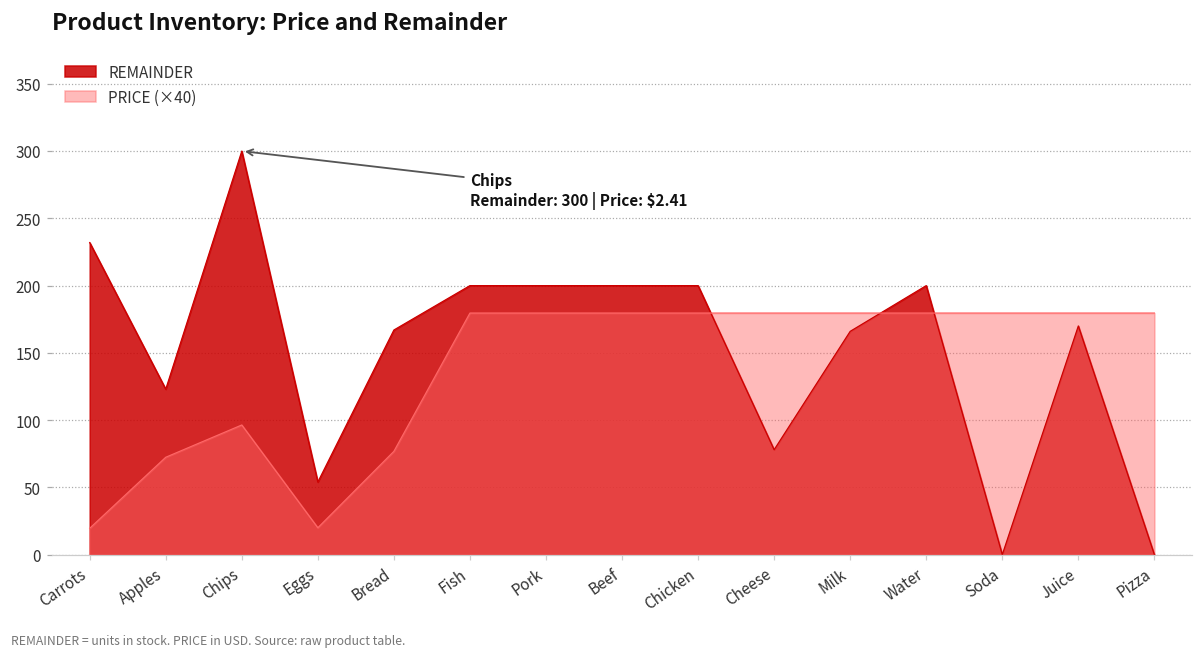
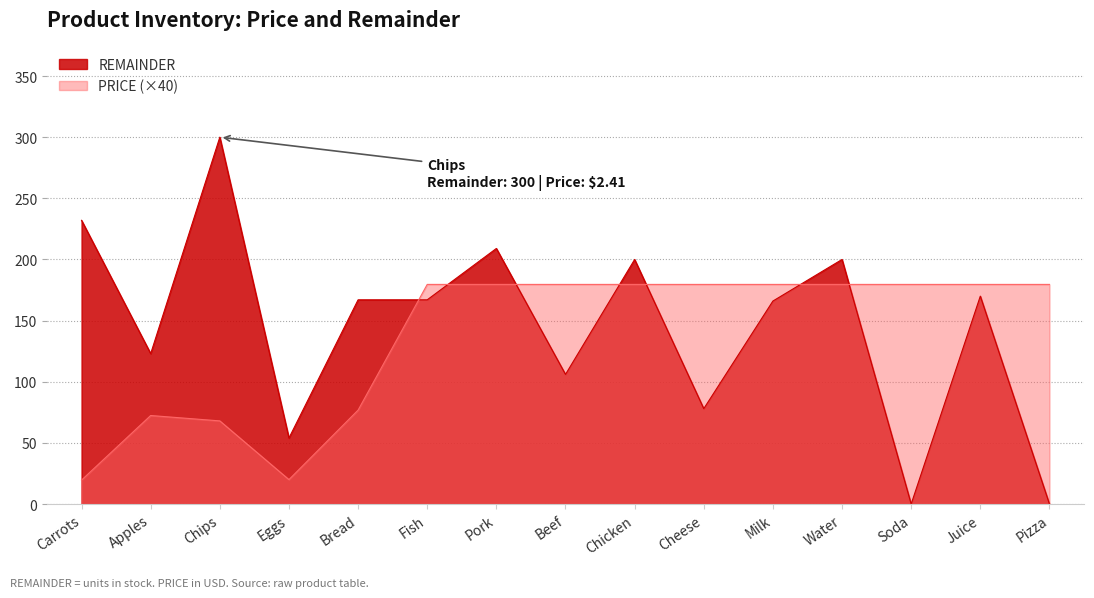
PRICE (×40), Chips: 96 -> 68
REMAINDER, Fish: 200 -> 167
REMAINDER, Pork: 200 -> 209
REMAINDER, Beef: 200 -> 106
